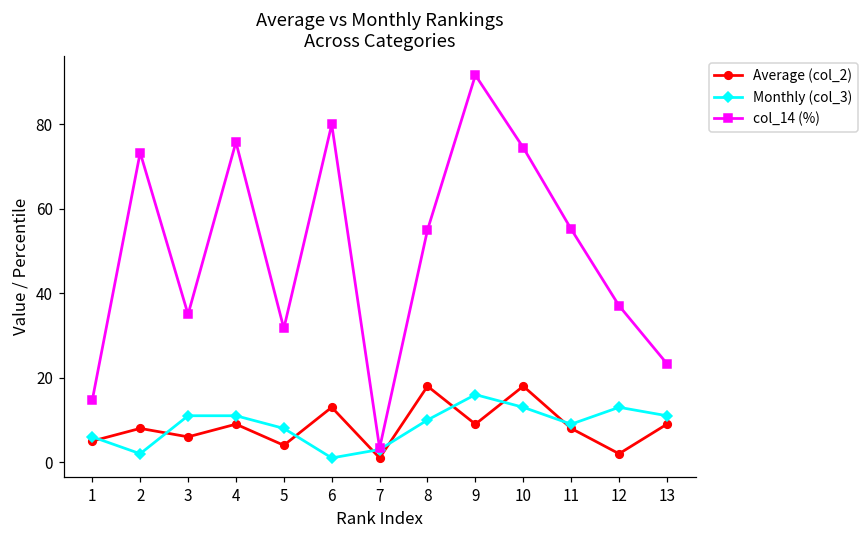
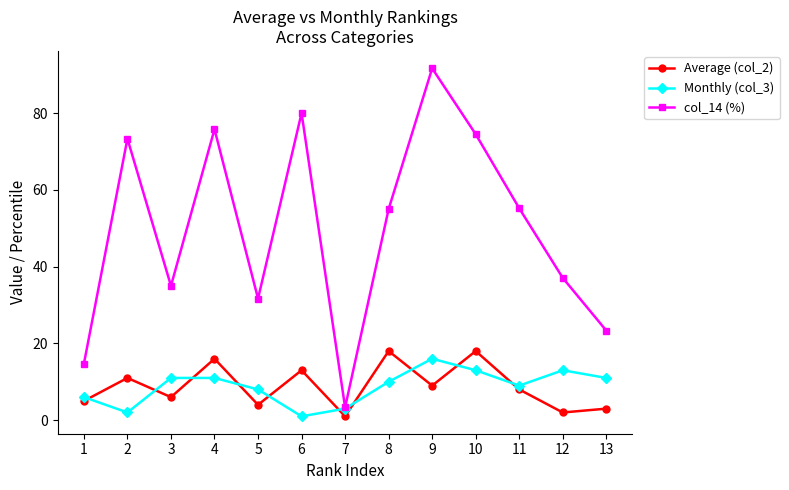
Average (col_2), 2: 8 -> 11
Average (col_2), 4: 9 -> 16
Average (col_2), 13: 9 -> 3
